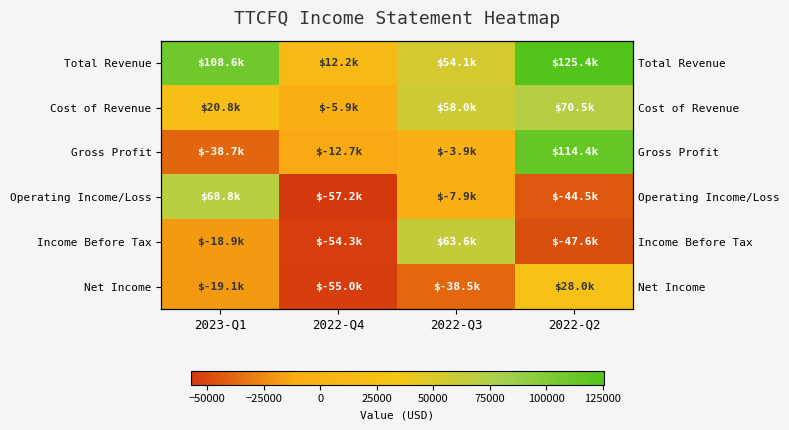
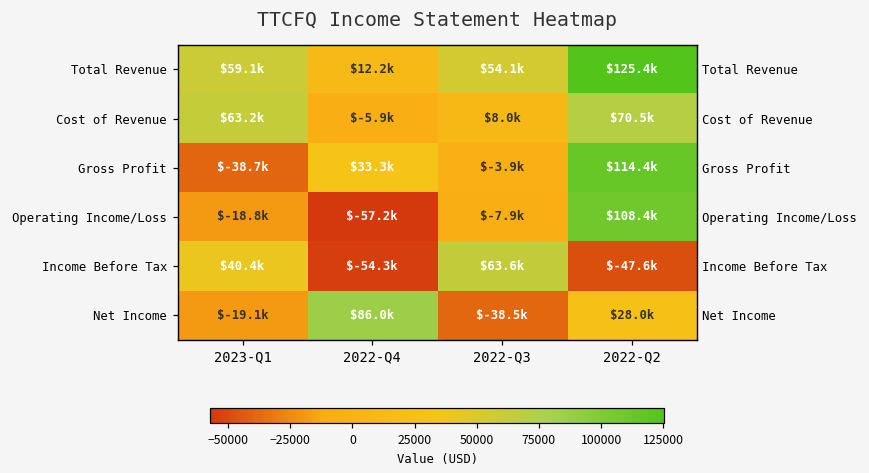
Total Revenue, 2023-Q1: $108.6k -> $59.1k
Cost of Revenue, 2023-Q1: $20.8k -> $63.2k
Cost of Revenue, 2022-Q3: $58.0k -> $8.0k
Gross Profit, 2022-Q4: $-12.7k -> $33.3k
Operating Income/Loss, 2023-Q1: $68.8k -> $-18.8k
Operating Income/Loss, 2022-Q2: $-44.5k -> $108.4k
Income Before Tax, 2023-Q1: $-18.9k -> $40.4k
Net Income, 2022-Q4: $-55.0k -> $86.0k
